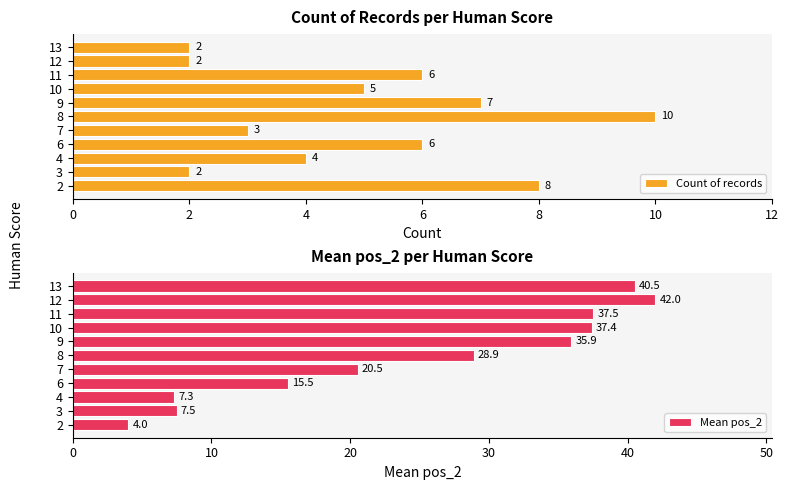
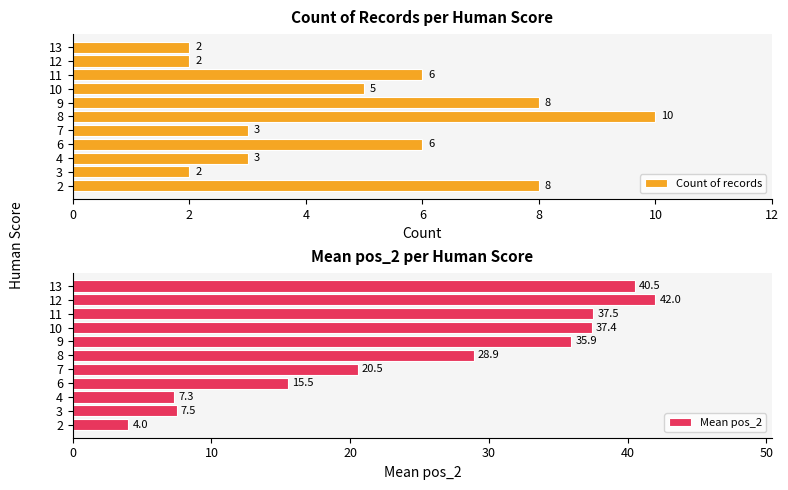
Count of Records per Human Score, 9: 7 -> 8
Count of Records per Human Score, 4: 4 -> 3
